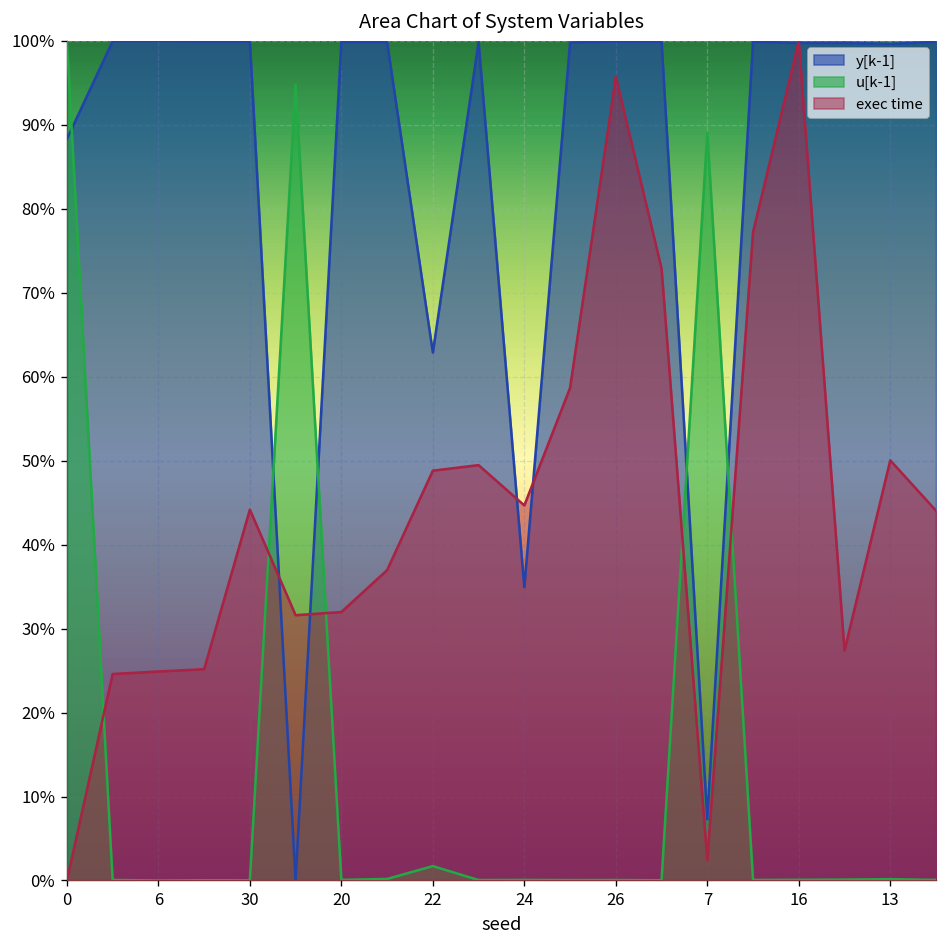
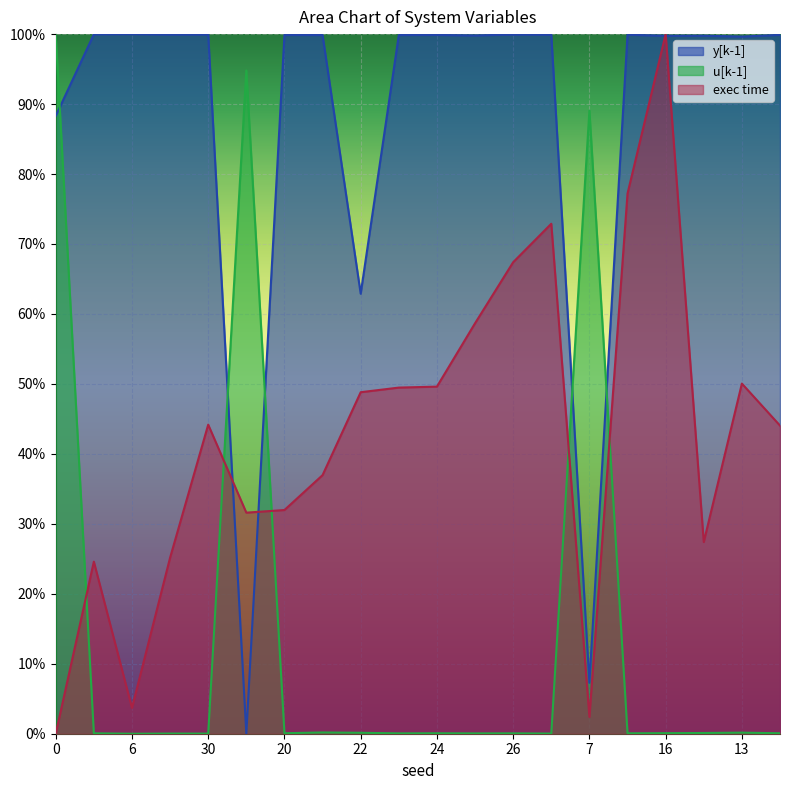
exec time, 6: 25% -> 4%
u[k-1], 22: 2% -> 0%
y[k-1], 24: 35% -> 100%
exec time, 24: 45% -> 50%
exec time, 26: 96% -> 67%
